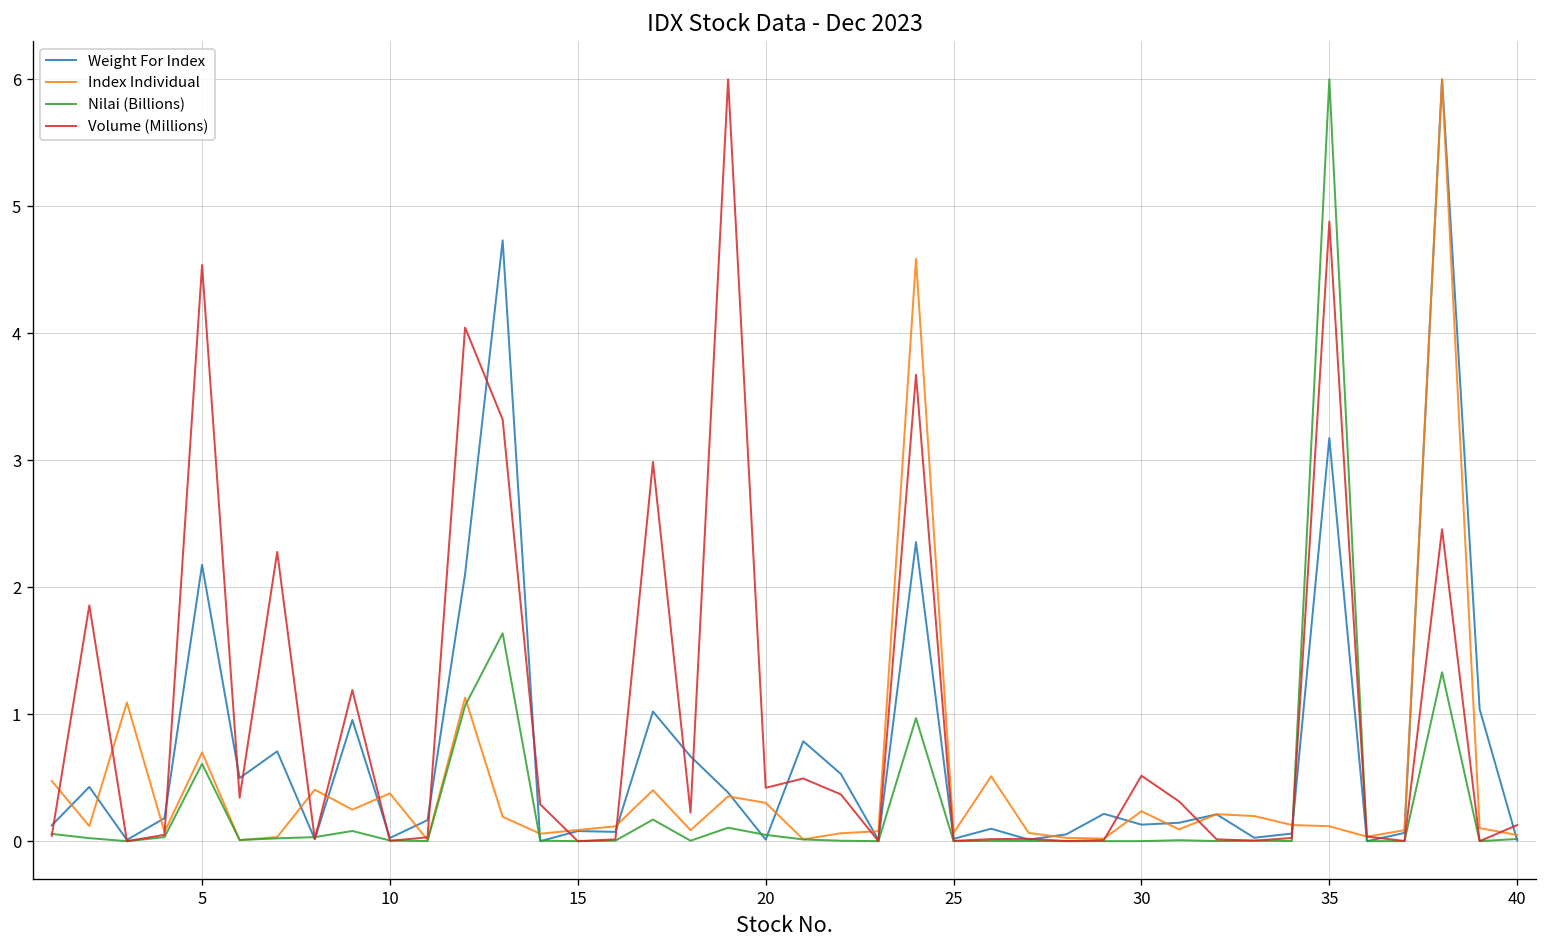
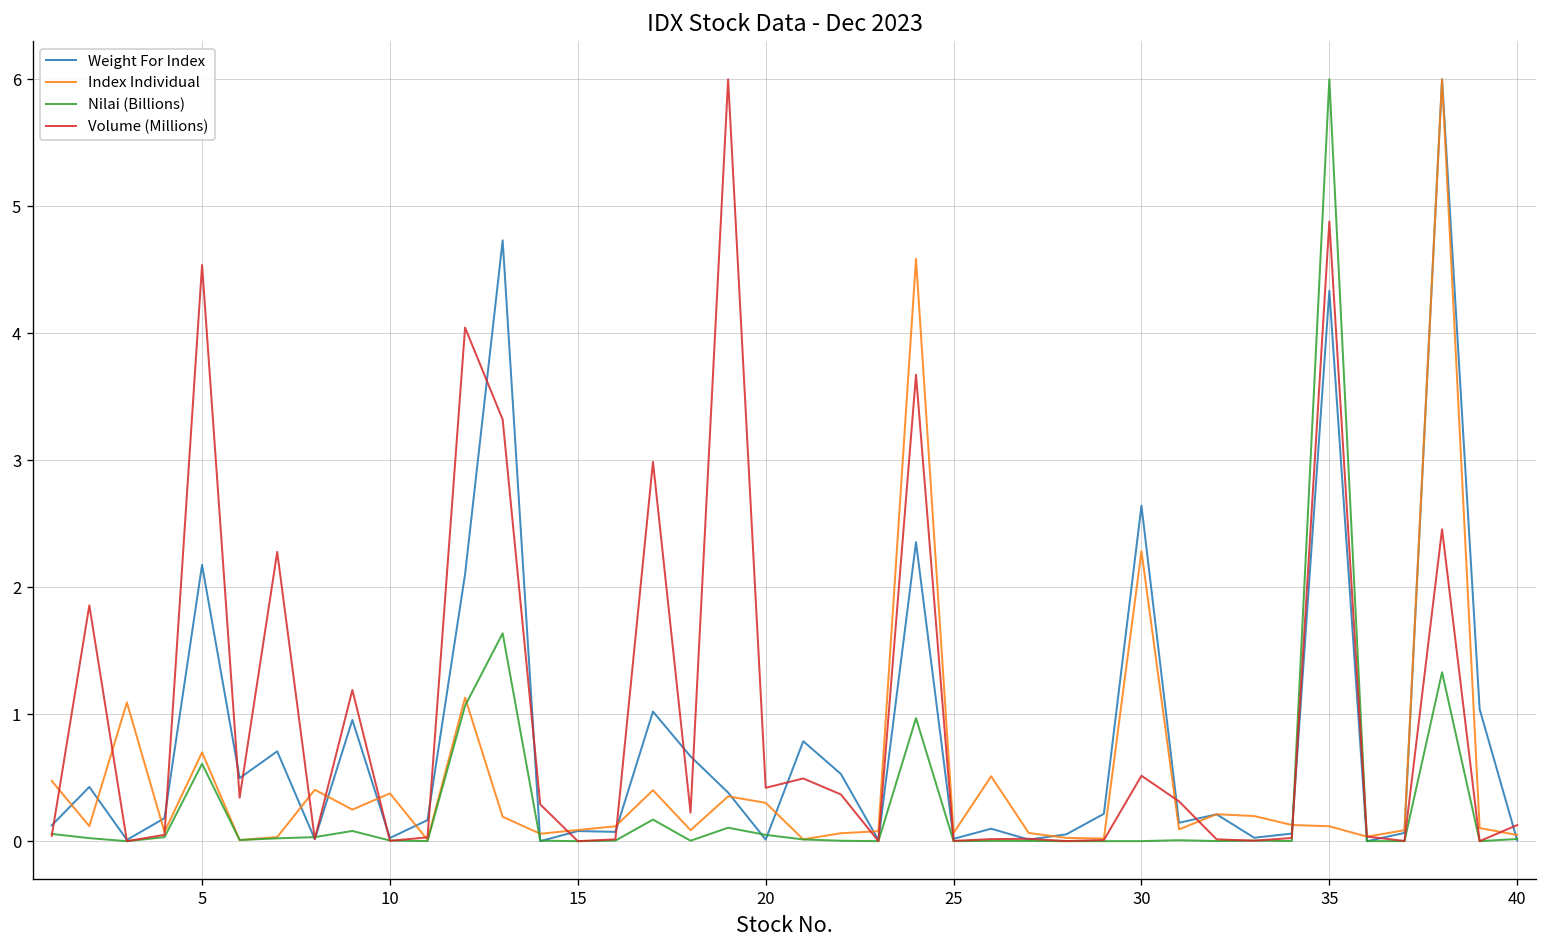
Weight For Index, 30: 0.13 -> 2.64
Index Individual, 30: 0.24 -> 2.28
Weight For Index, 35: 3.17 -> 4.33
